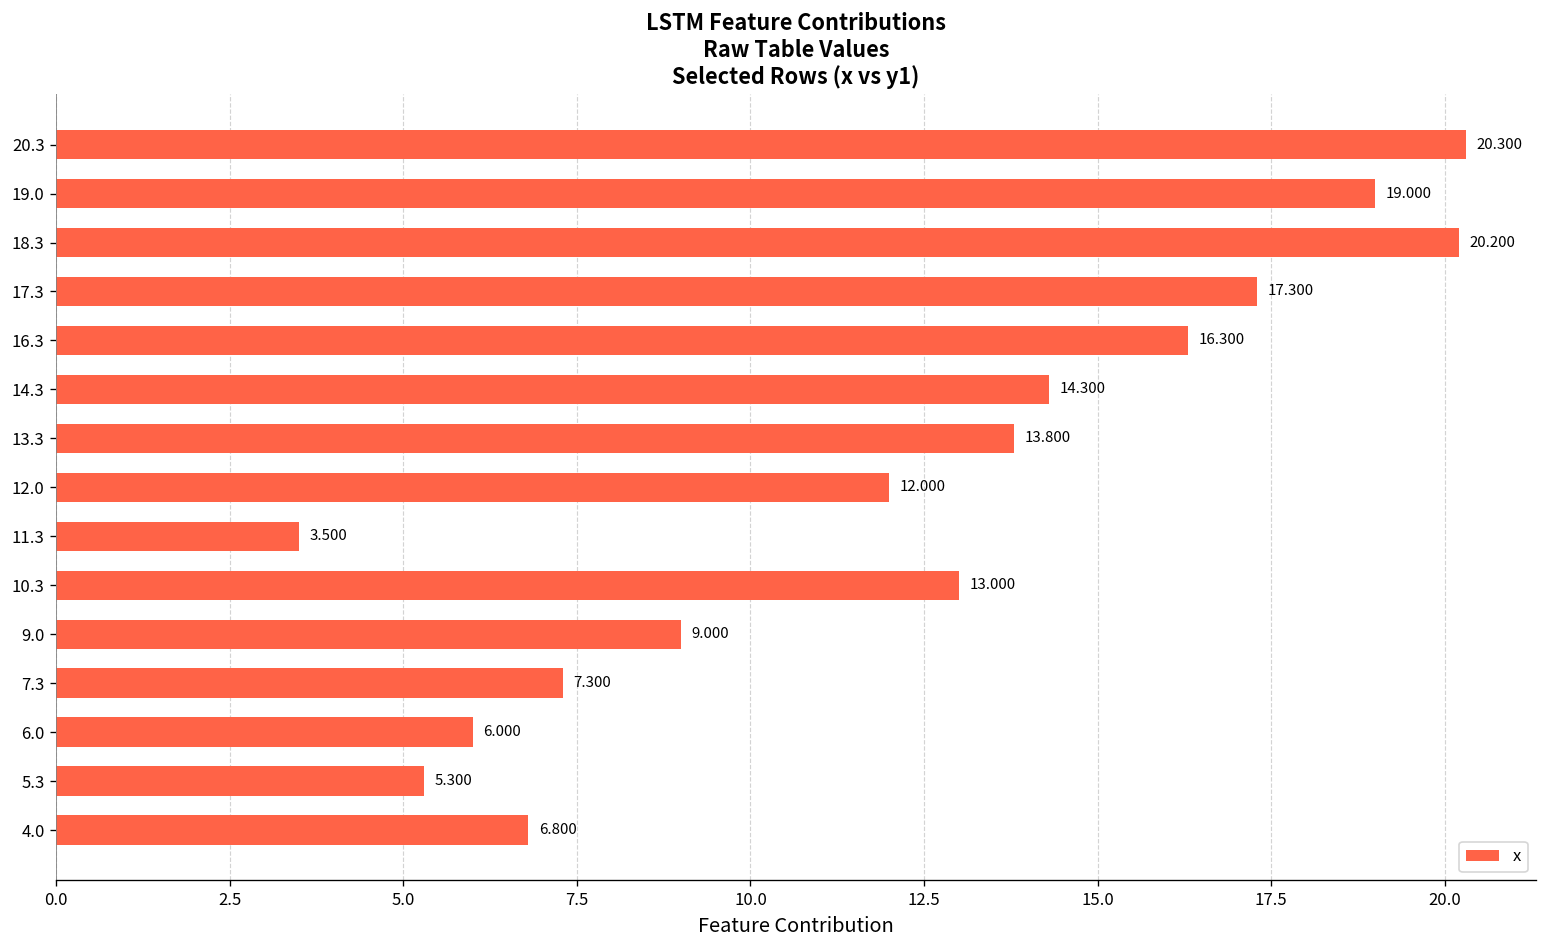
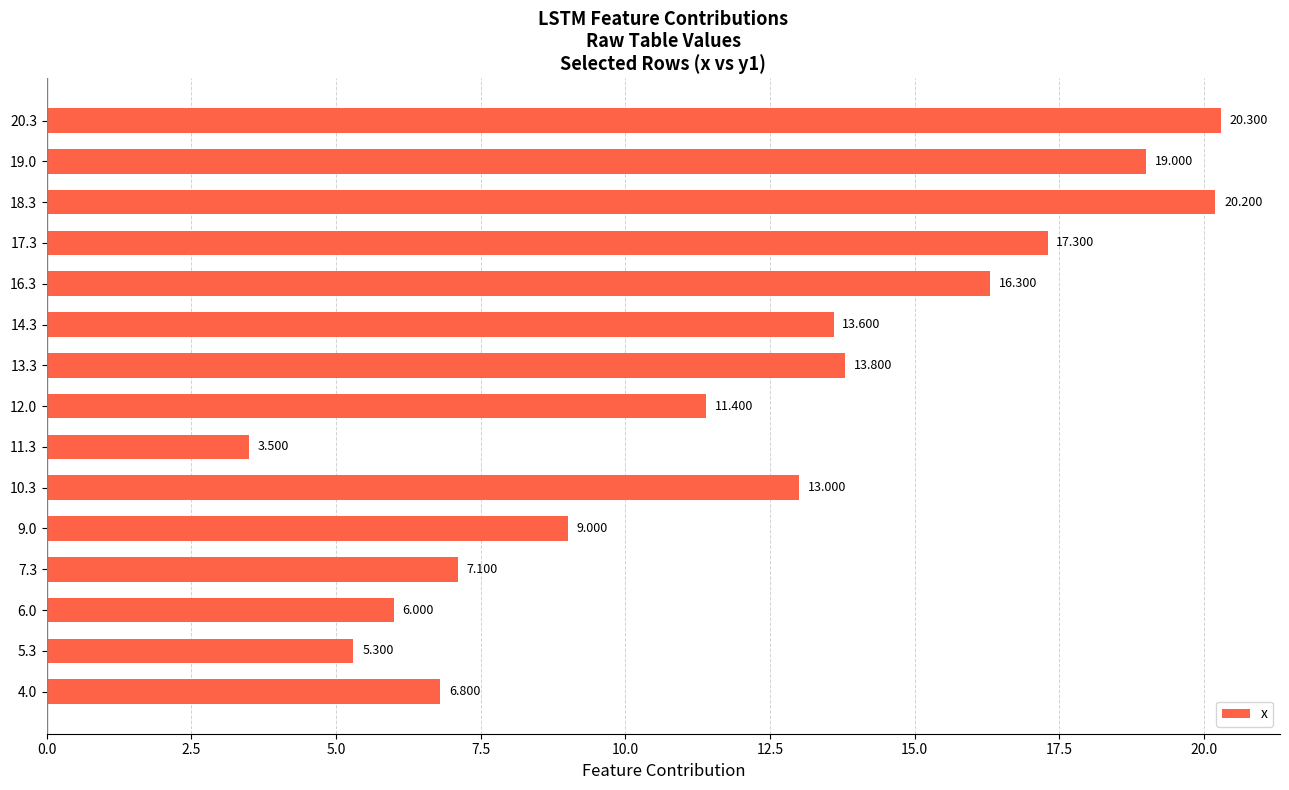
14.3: 14.300 -> 13.600
12.0: 12.000 -> 11.400
7.3: 7.300 -> 7.100
